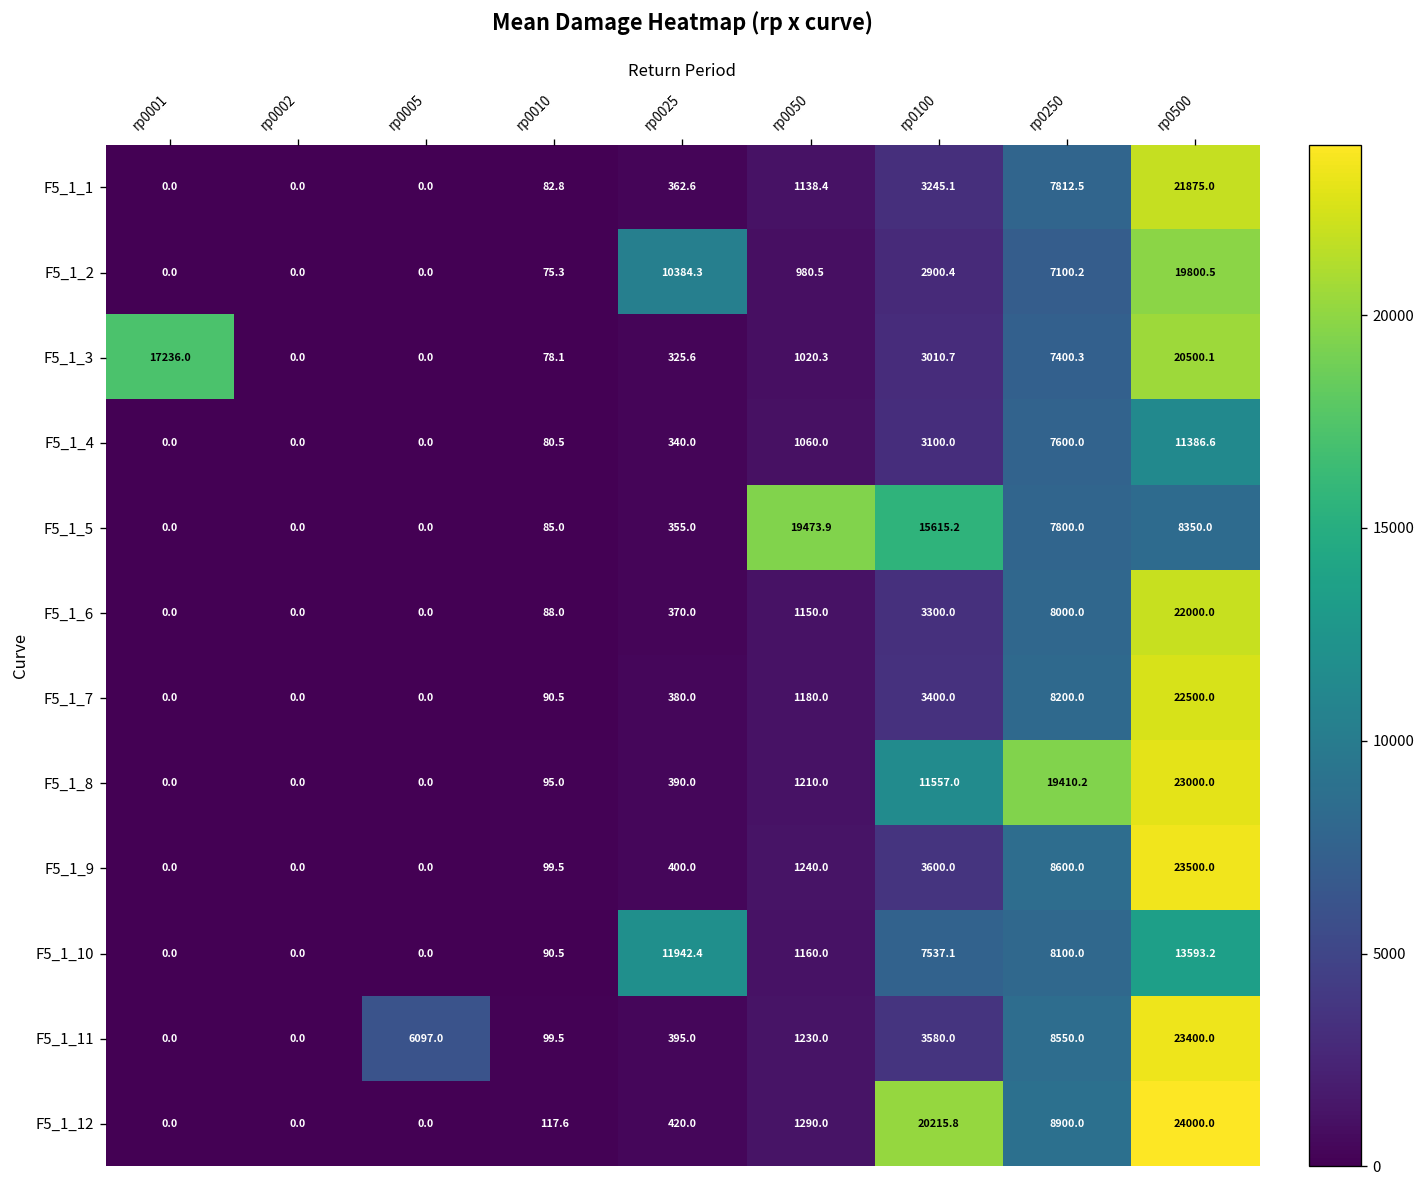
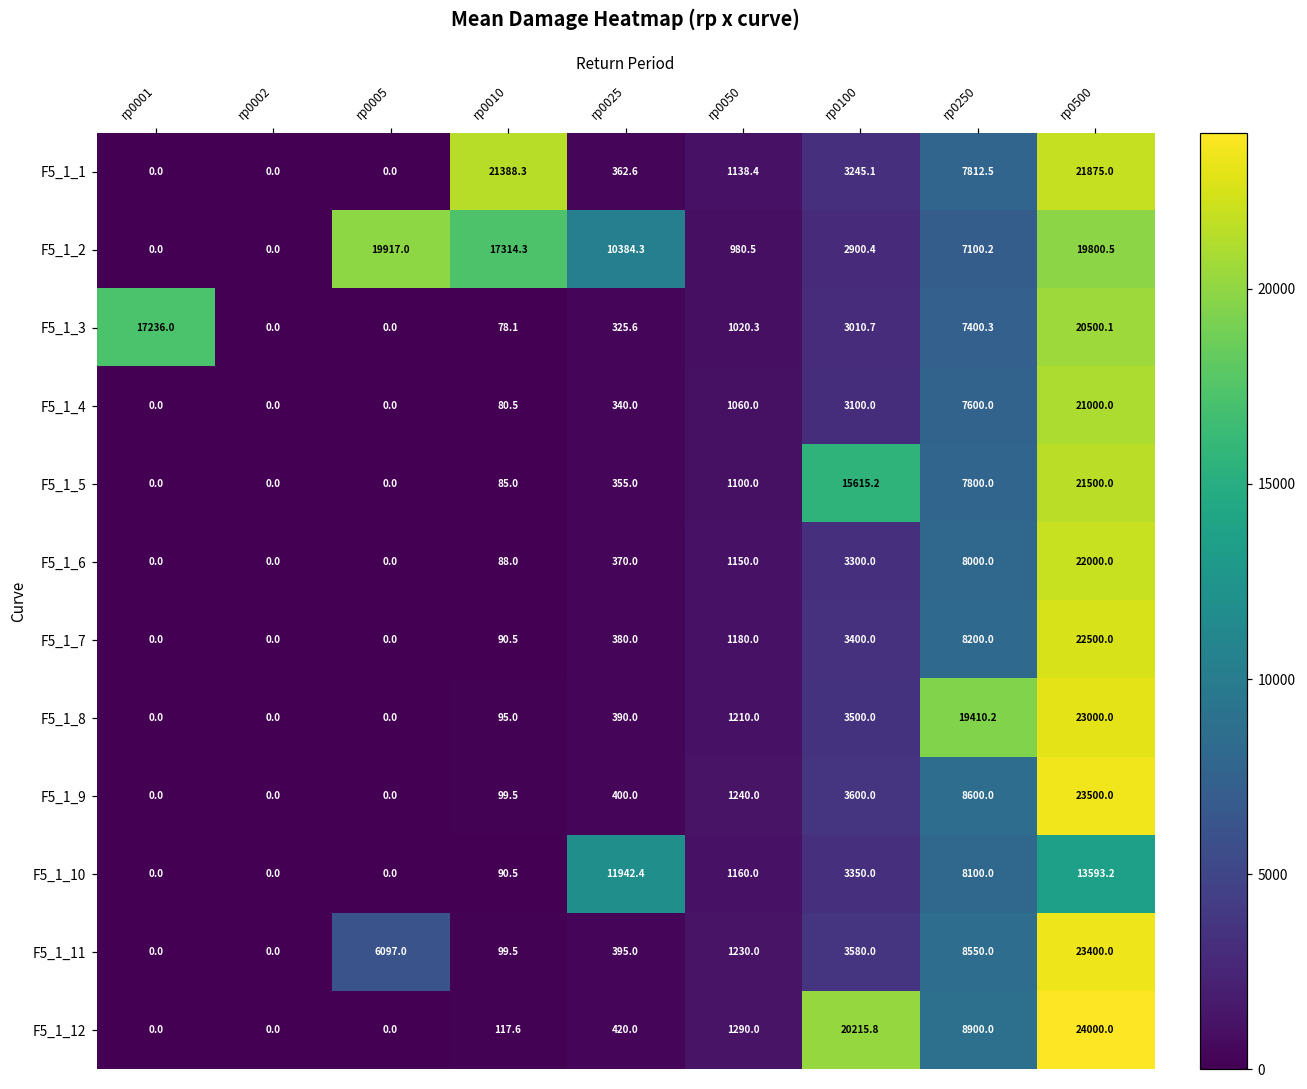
F5_1_1, rp0010: 82.8 -> 21388.3
F5_1_2, rp0005: 0.0 -> 19917.0
F5_1_2, rp0010: 75.3 -> 17314.3
F5_1_4, rp0500: 11386.6 -> 21000.0
F5_1_5, rp0050: 19473.9 -> 1100.0
F5_1_5, rp0500: 8350.0 -> 21500.0
F5_1_8, rp0100: 11557.0 -> 3500.0
F5_1_10, rp0100: 7537.1 -> 3350.0
